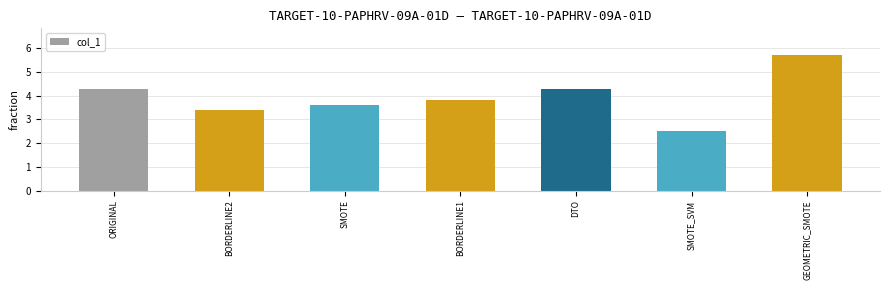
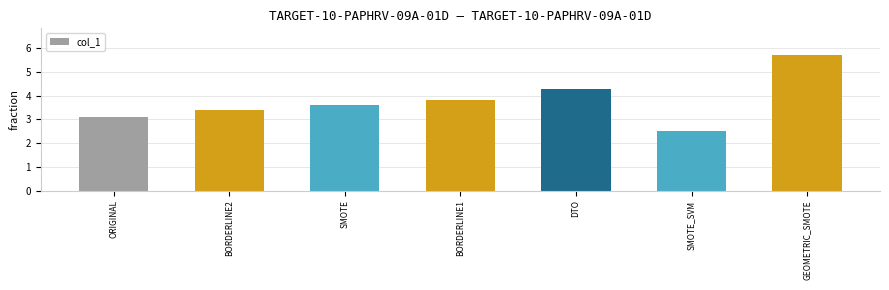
ORIGINAL: 4.3 -> 3.1
